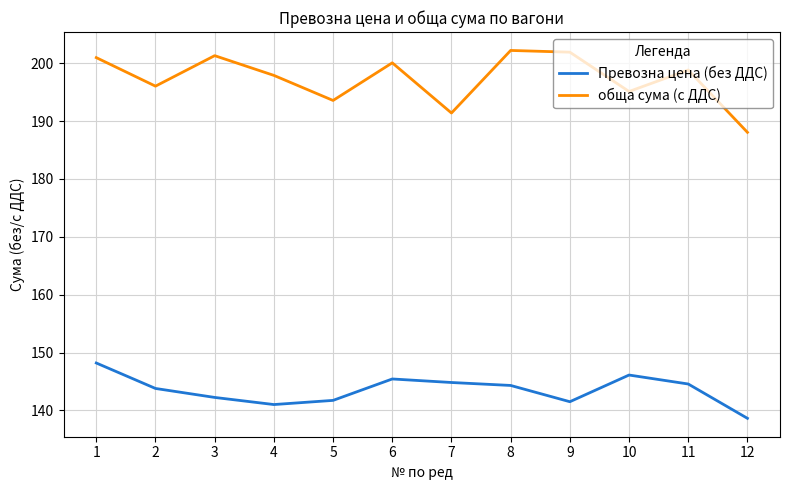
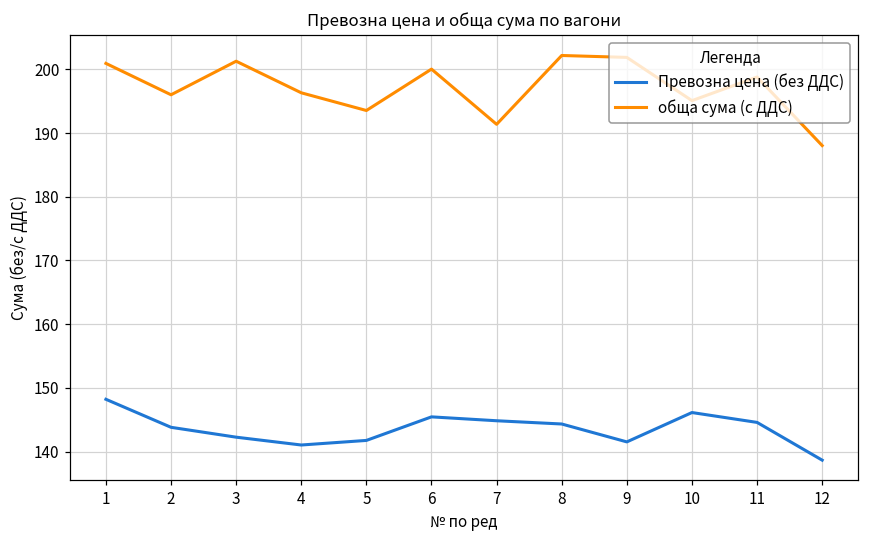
обща сума (с ДДС), 4: 198 -> 196
